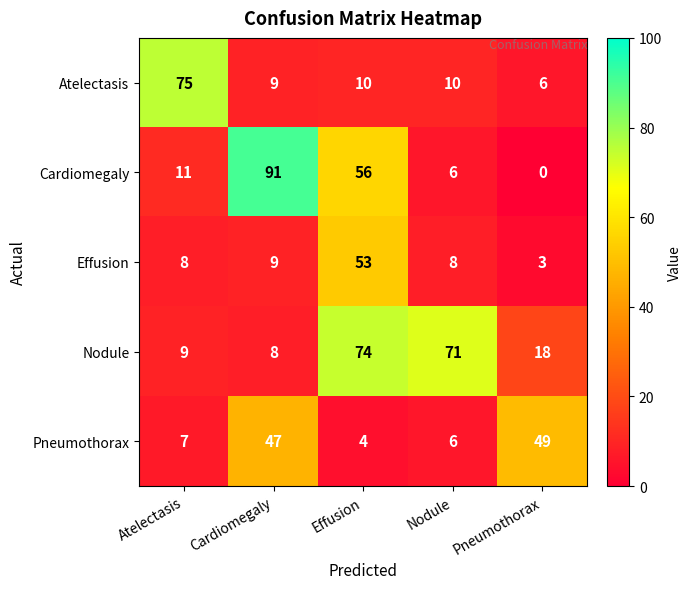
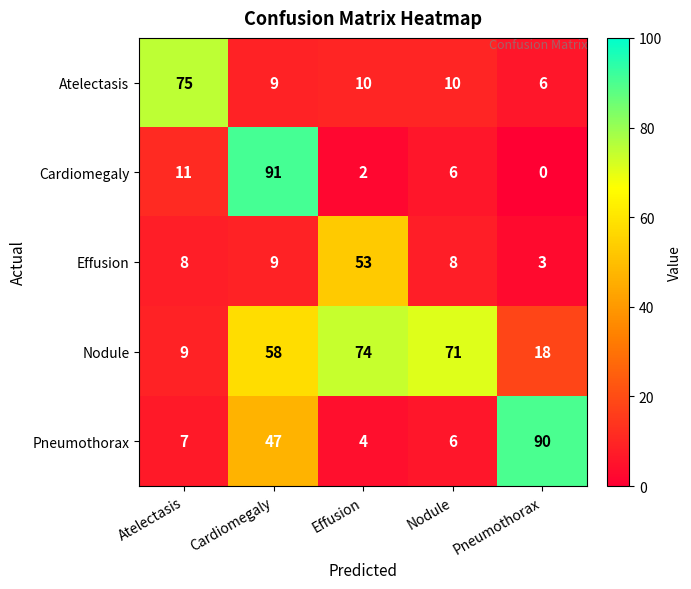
Cardiomegaly, Effusion: 56 -> 2
Nodule, Cardiomegaly: 8 -> 58
Pneumothorax, Pneumothorax: 49 -> 90
